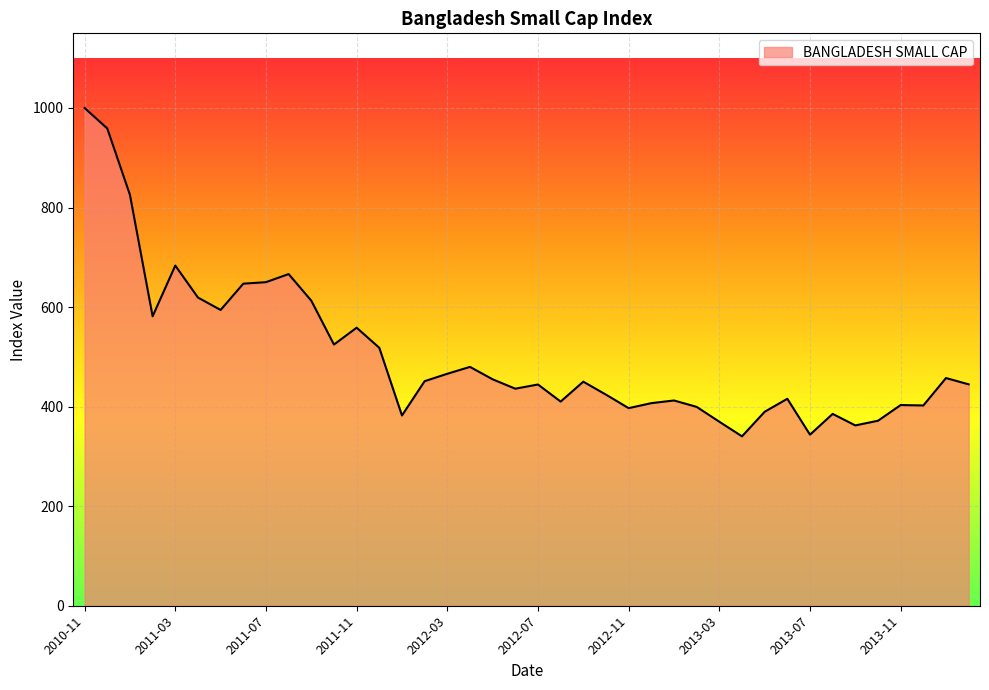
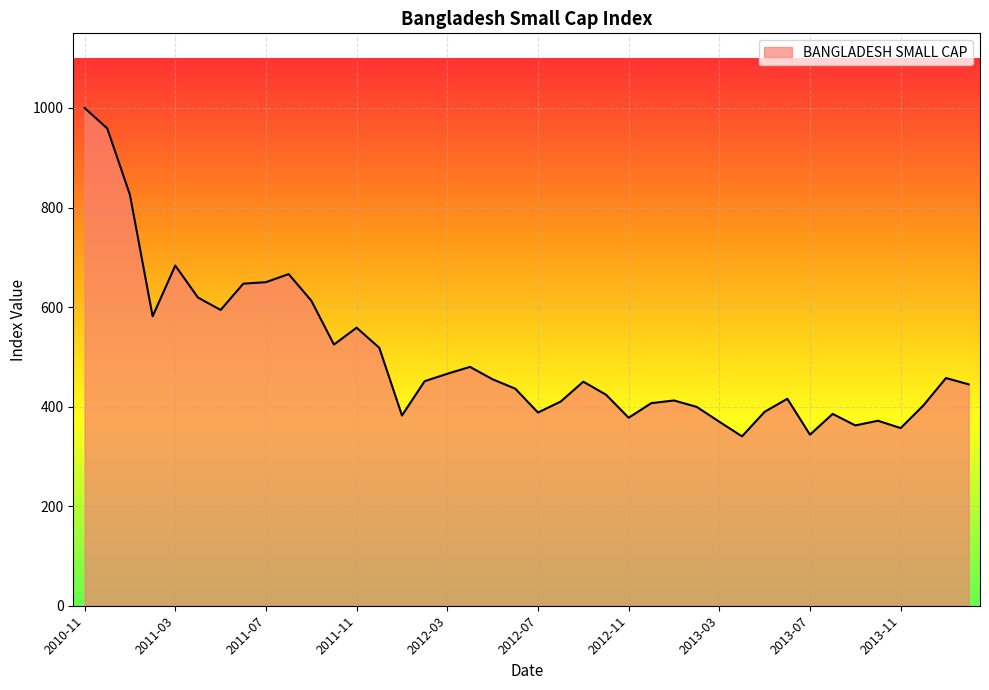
2012-07: 440 -> 390
2012-11: 400 -> 380
2013-11: 400 -> 360
